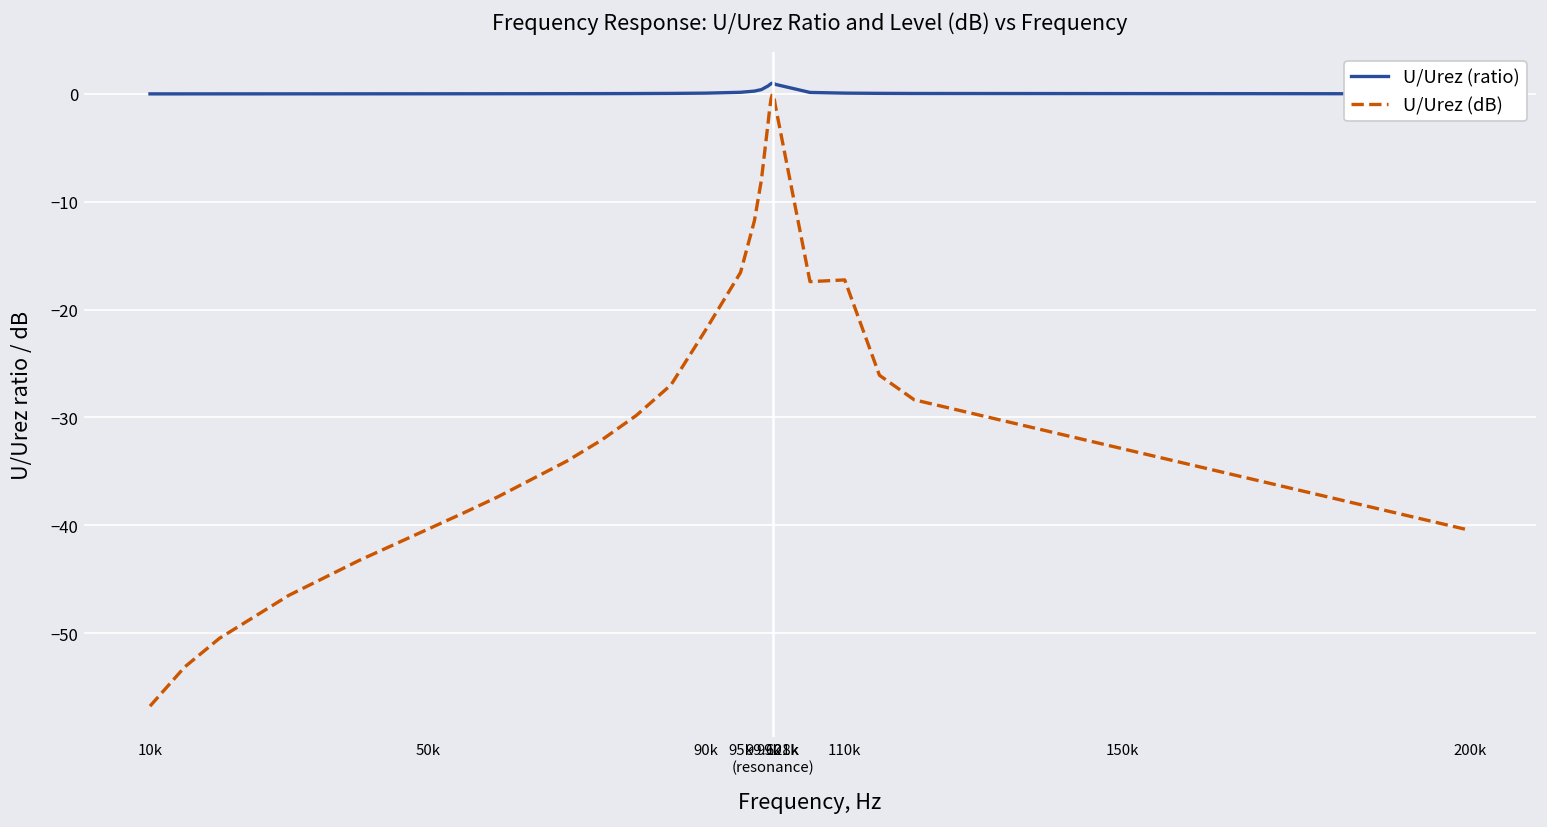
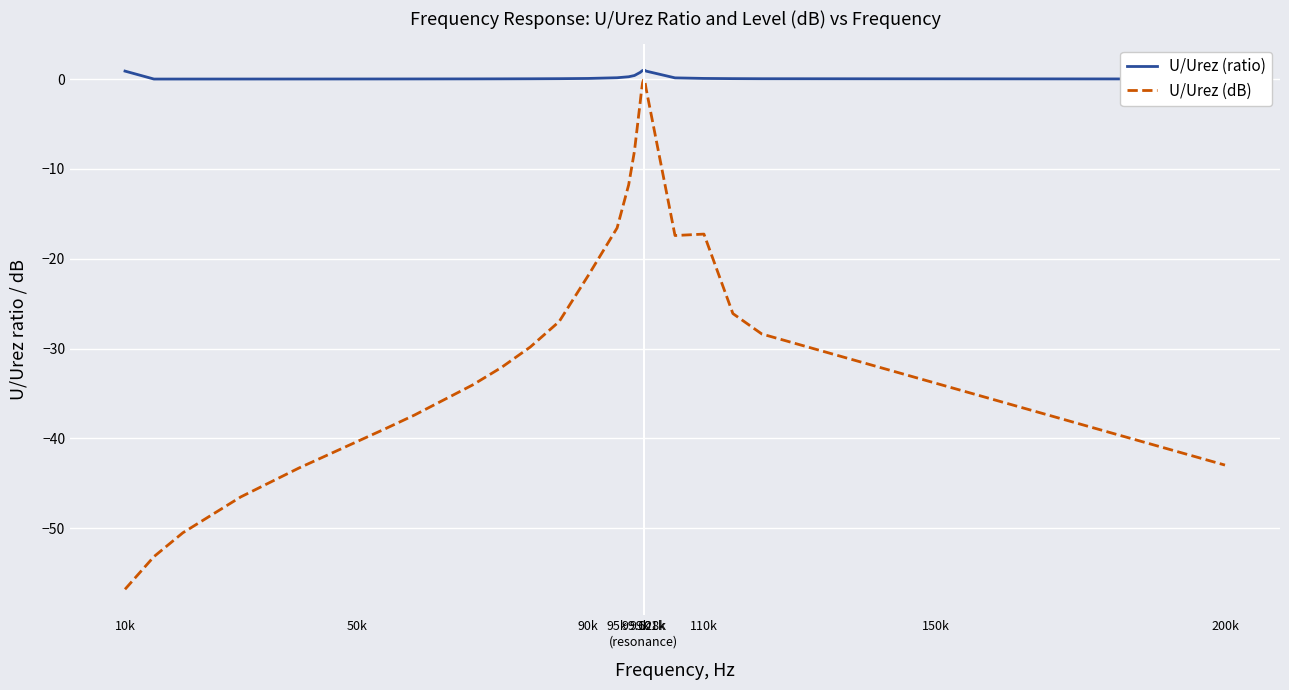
U/Urez (ratio), 10k: 0 -> 1
U/Urez (dB), 200k: -40 -> -43
